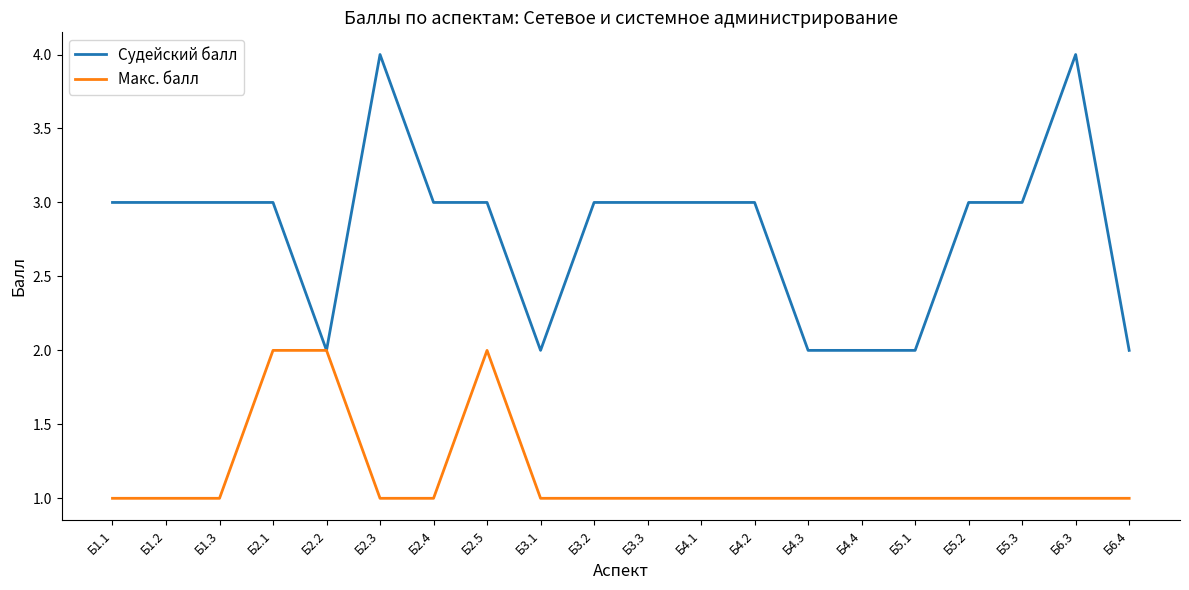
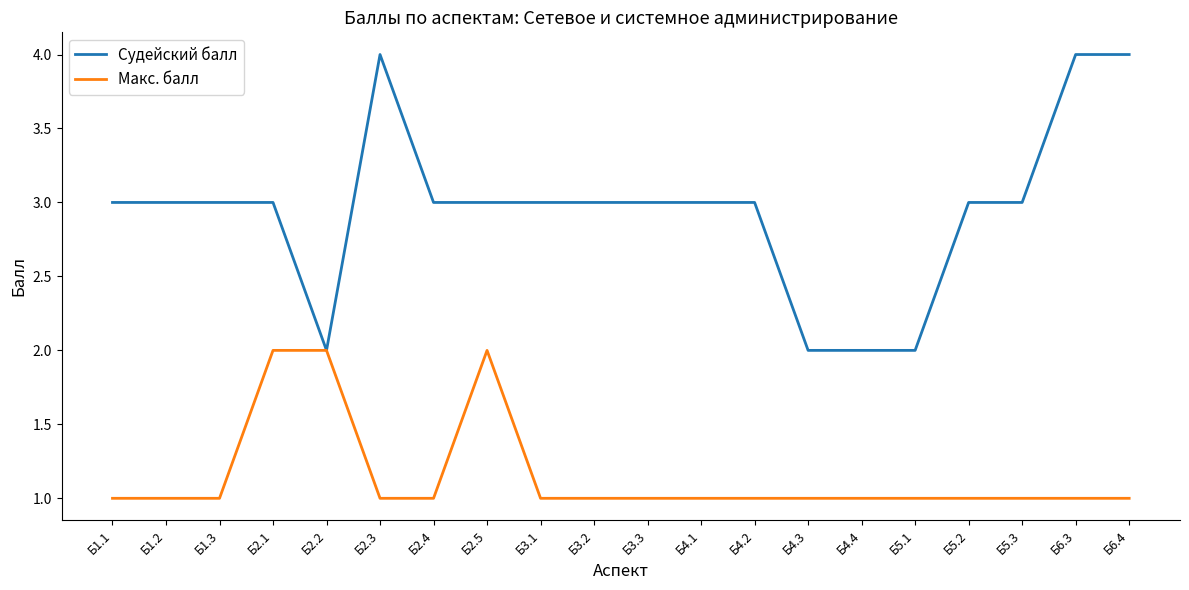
Судейский балл, Б3.1: 2 -> 3
Судейский балл, Б6.4: 2 -> 4
